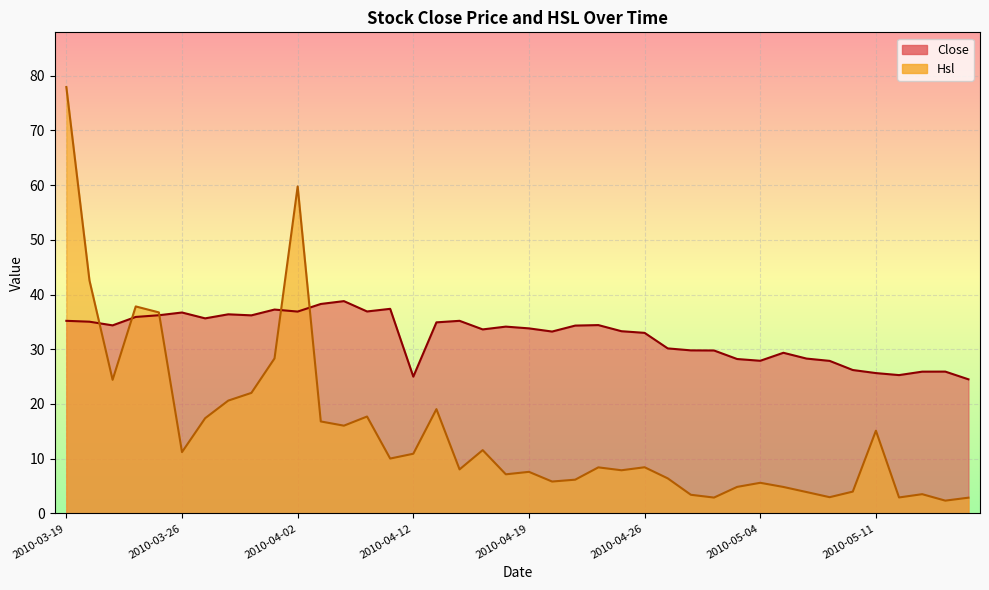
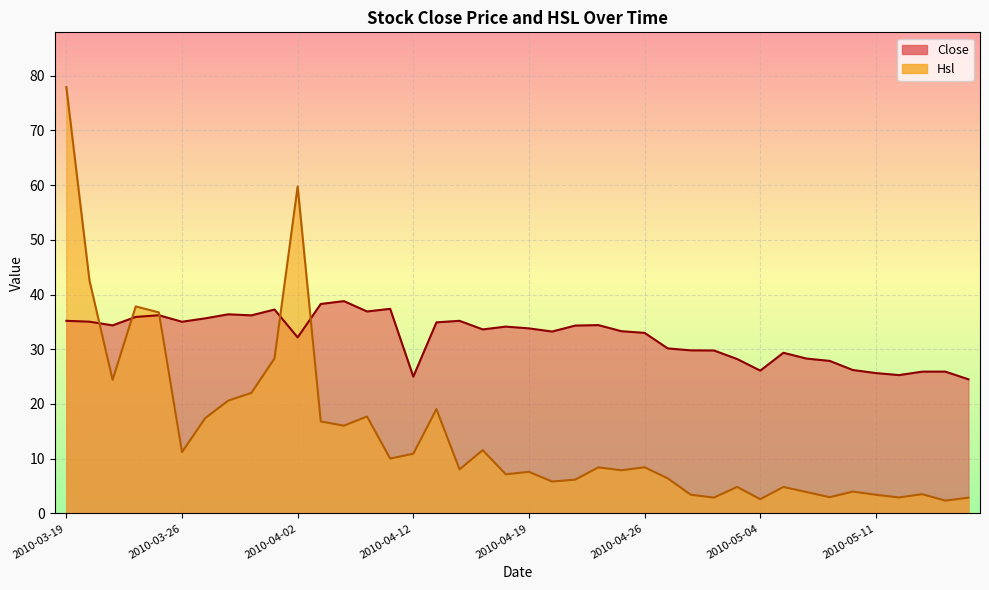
Close, 2010-03-26: 37 -> 35
Close, 2010-04-02: 37 -> 32
Close, 2010-05-04: 28 -> 26
Hsl, 2010-05-04: 6 -> 3
Hsl, 2010-05-11: 15 -> 3
